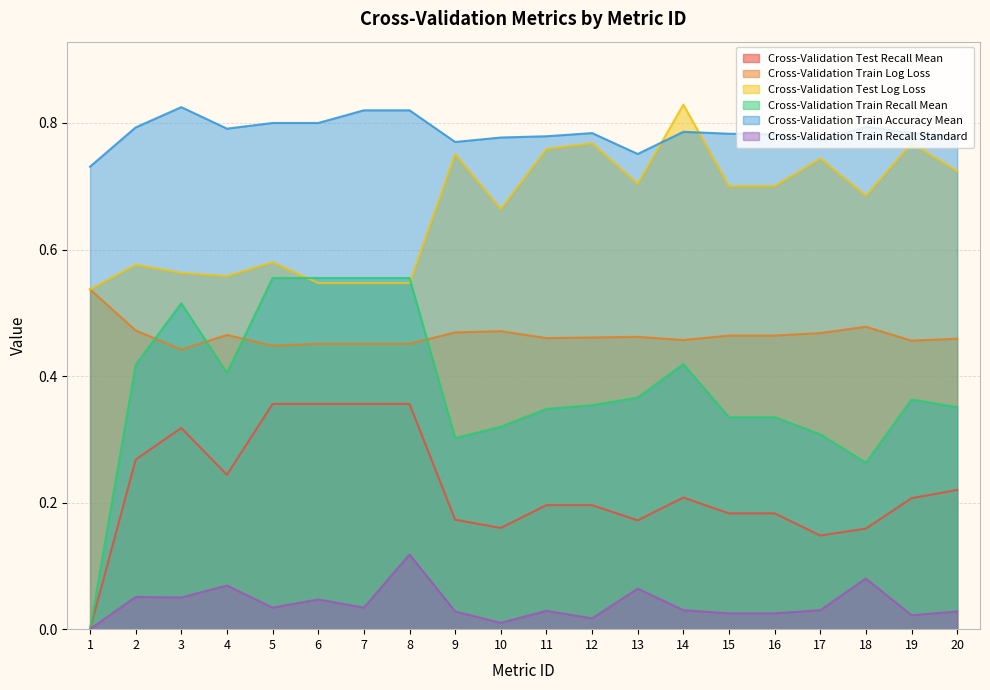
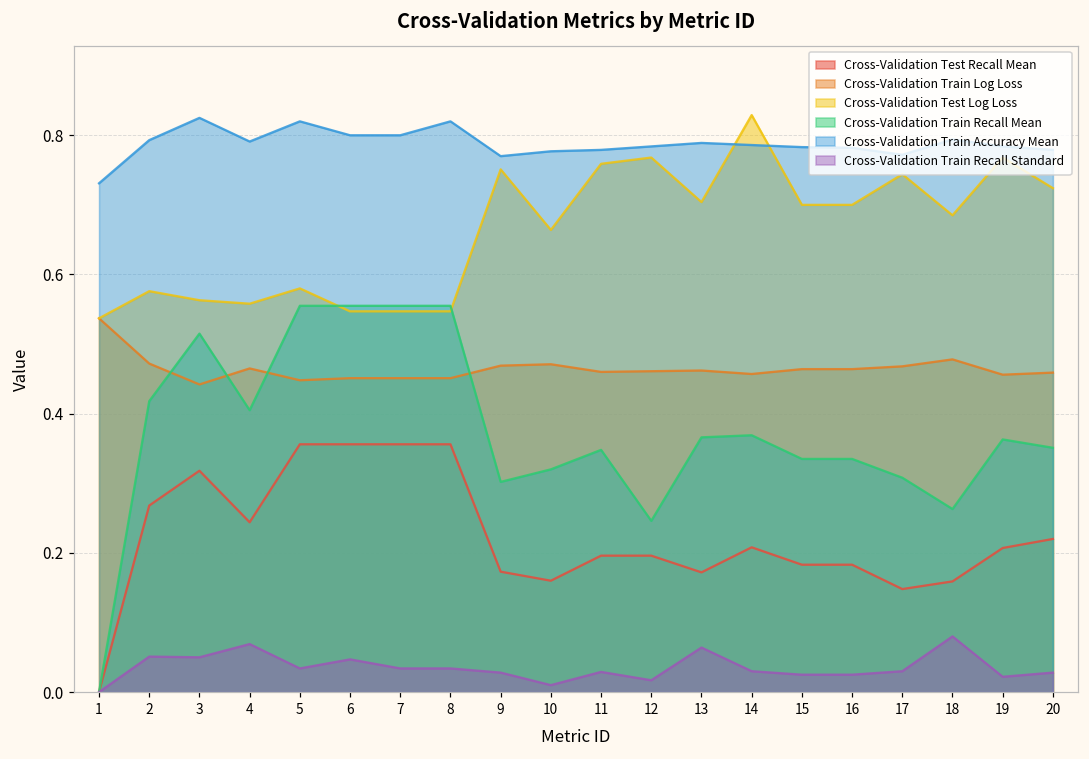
Cross-Validation Train Accuracy Mean, 5: 0.80 -> 0.82
Cross-Validation Train Accuracy Mean, 7: 0.82 -> 0.80
Cross-Validation Train Recall Standard, 8: 0.12 -> 0.03
Cross-Validation Train Recall Mean, 12: 0.35 -> 0.25
Cross-Validation Train Accuracy Mean, 13: 0.75 -> 0.79
Cross-Validation Train Recall Mean, 14: 0.42 -> 0.37
